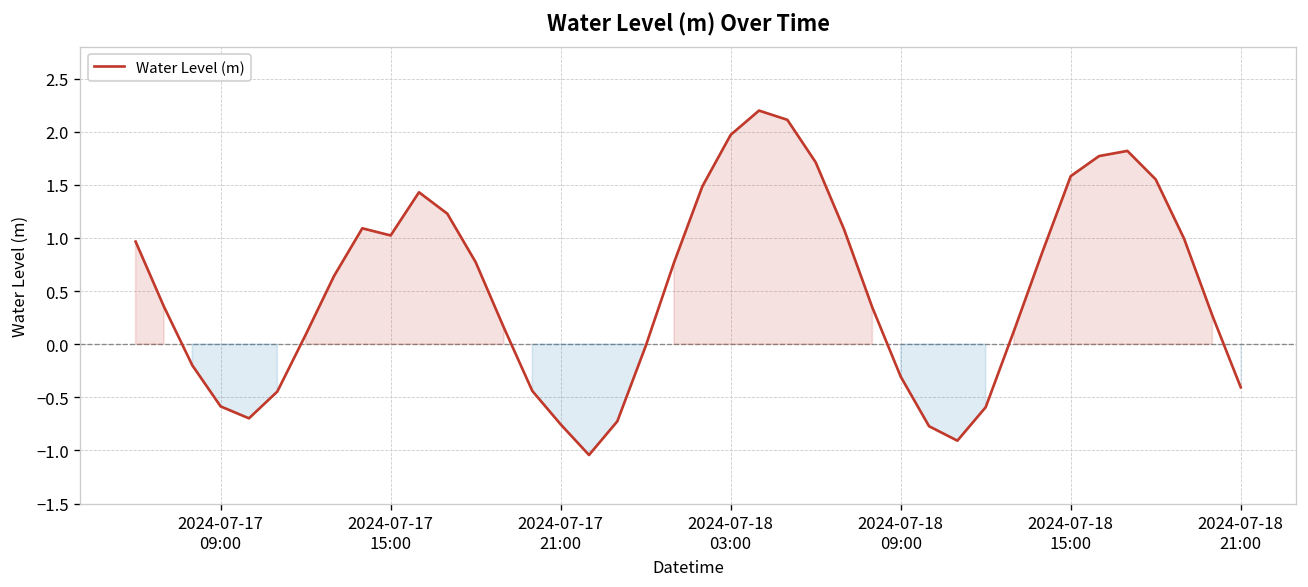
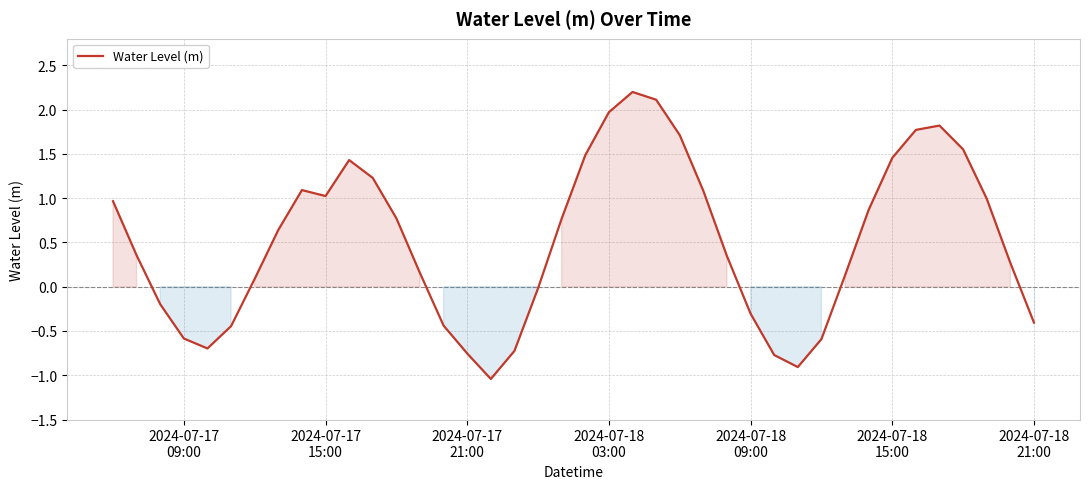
2024-07-18 15:00: 1.6 -> 1.5
